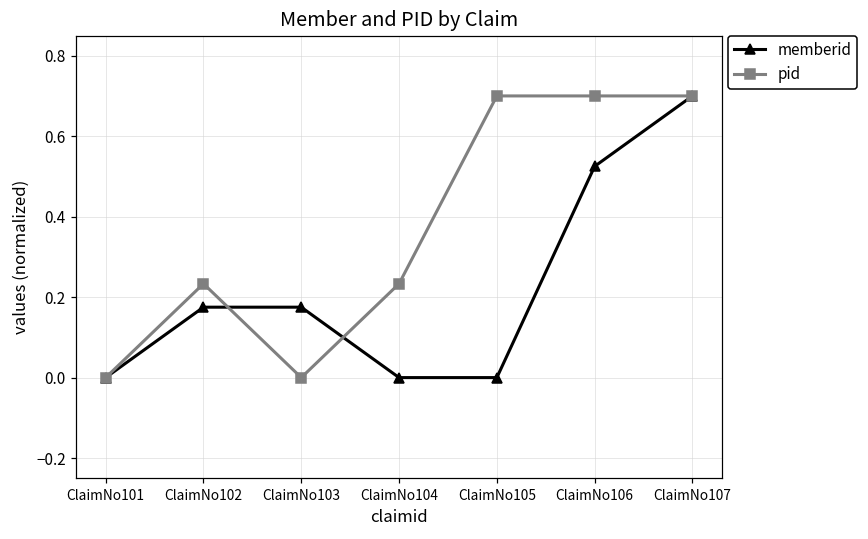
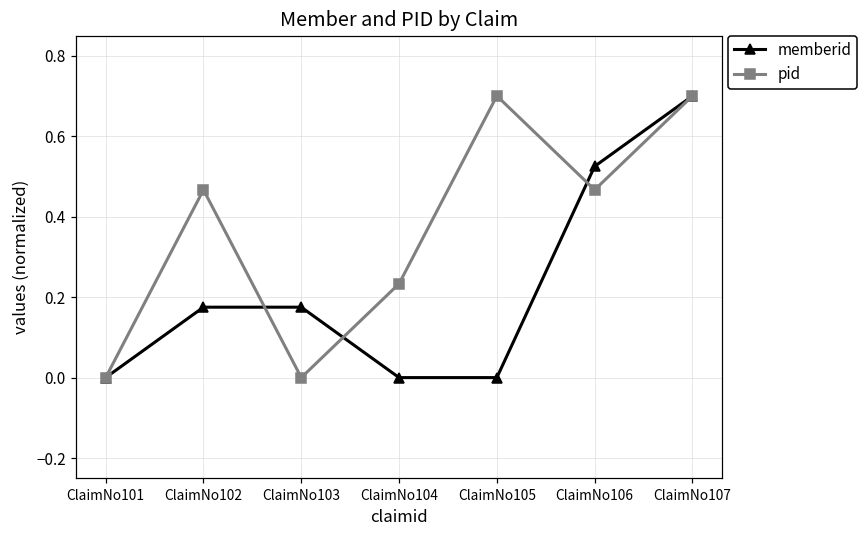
pid, ClaimNo102: 0.23 -> 0.47
pid, ClaimNo106: 0.70 -> 0.47
